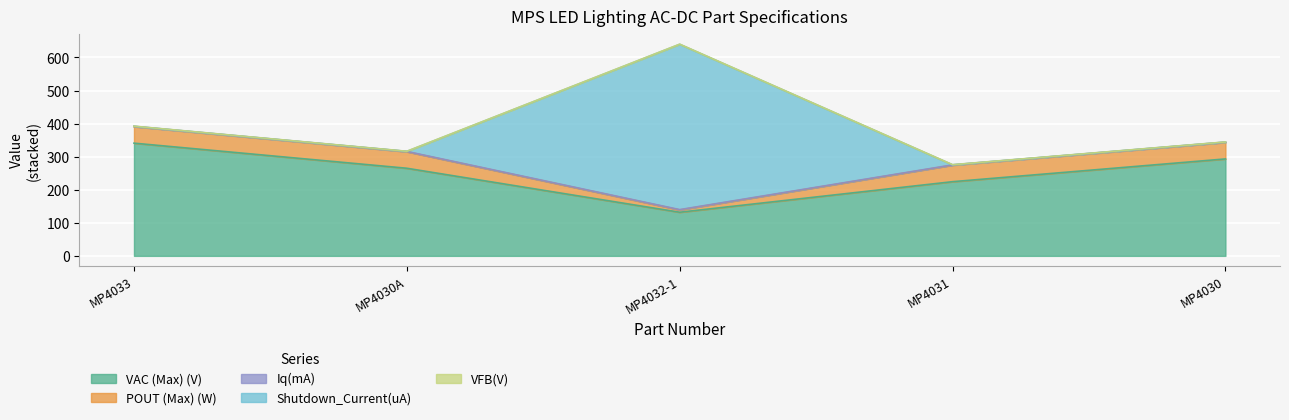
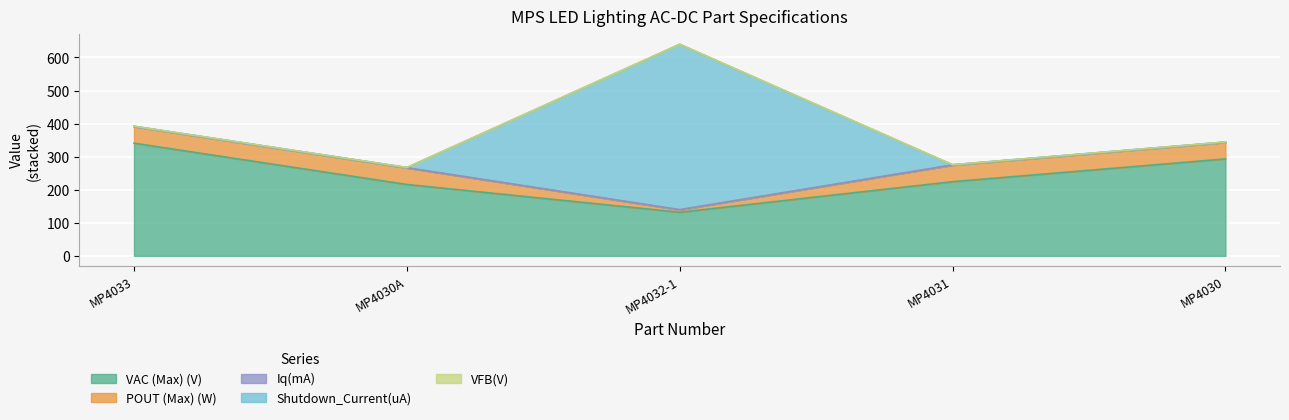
VAC (Max) (V), MP4030A: 270 -> 220
